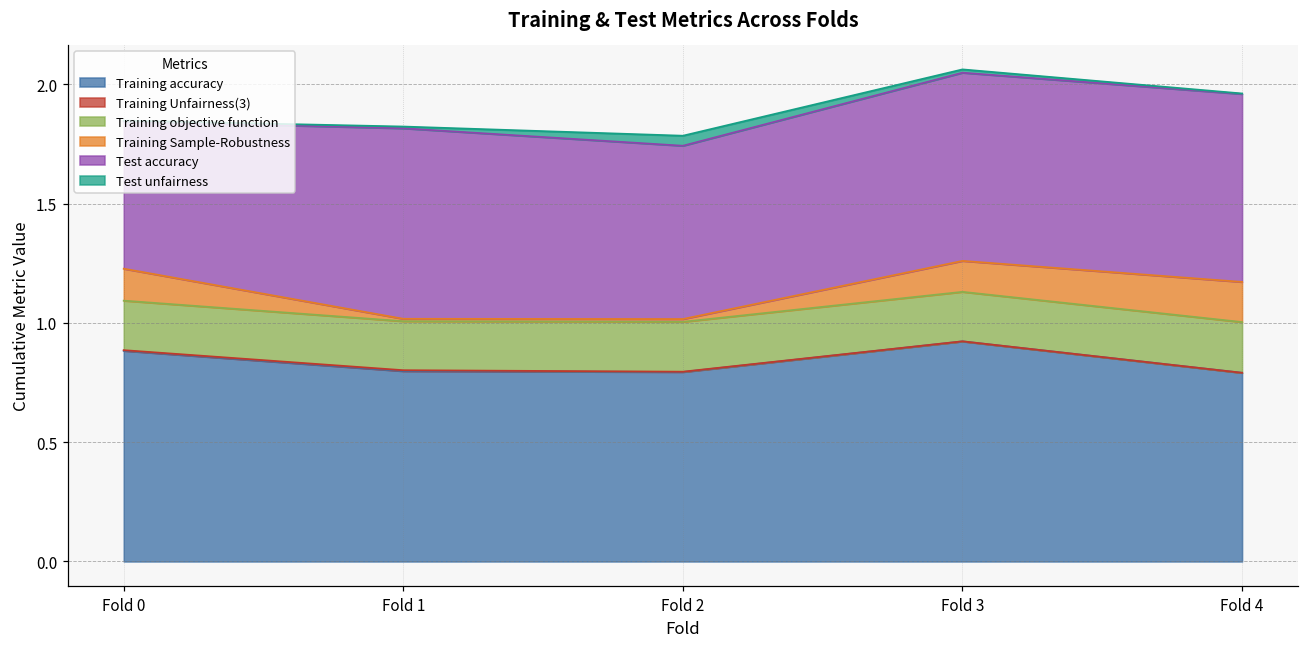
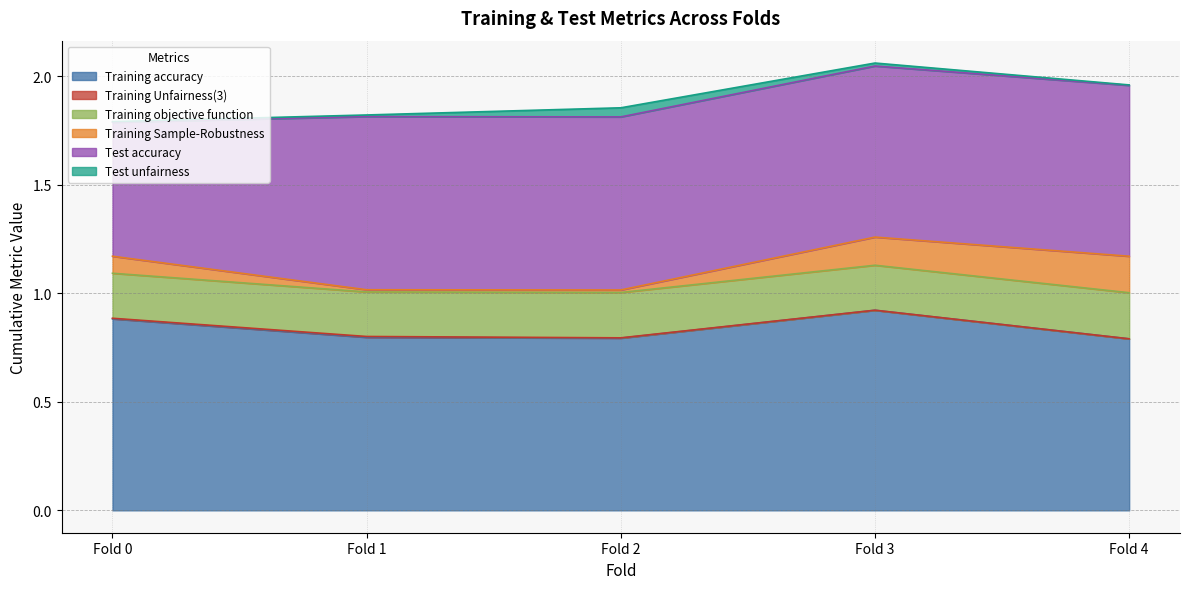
Training Sample-Robustness, Fold 0: 0.13 -> 0.08
Test accuracy, Fold 2: 0.73 -> 0.80
